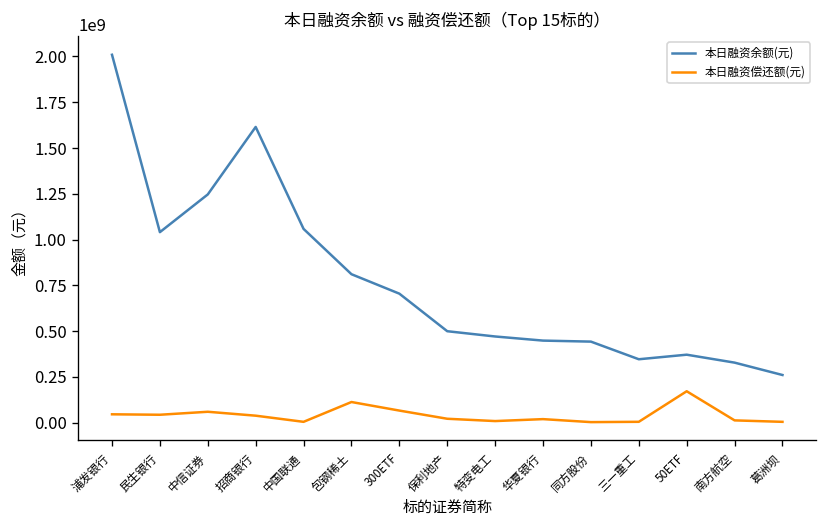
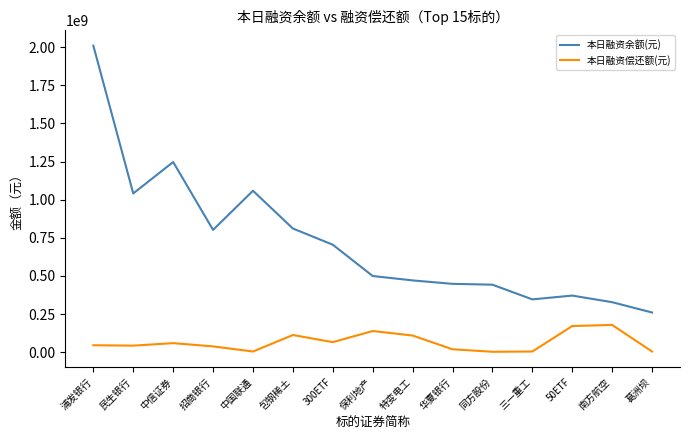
本日融资余额(元), 招商银行: 1620000000 -> 800000000
本日融资偿还额(元), 保利地产: 20000000 -> 140000000
本日融资偿还额(元), 特变电工: 10000000 -> 110000000
本日融资偿还额(元), 南方航空: 10000000 -> 180000000
